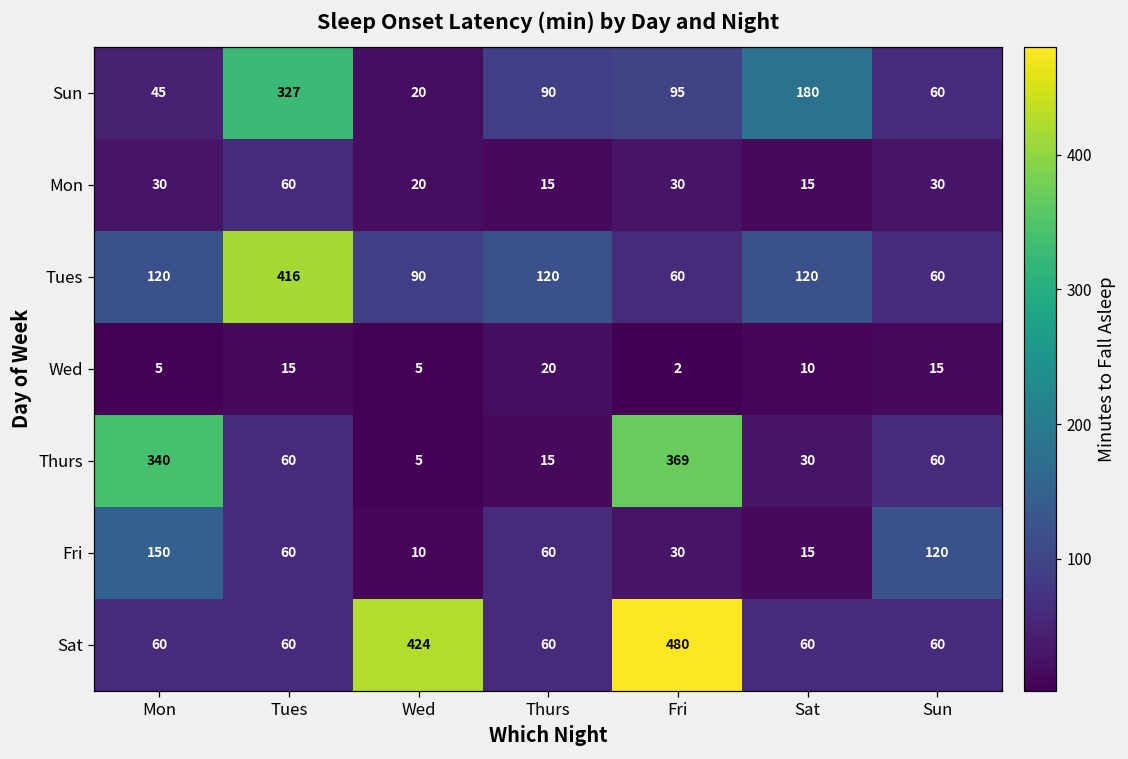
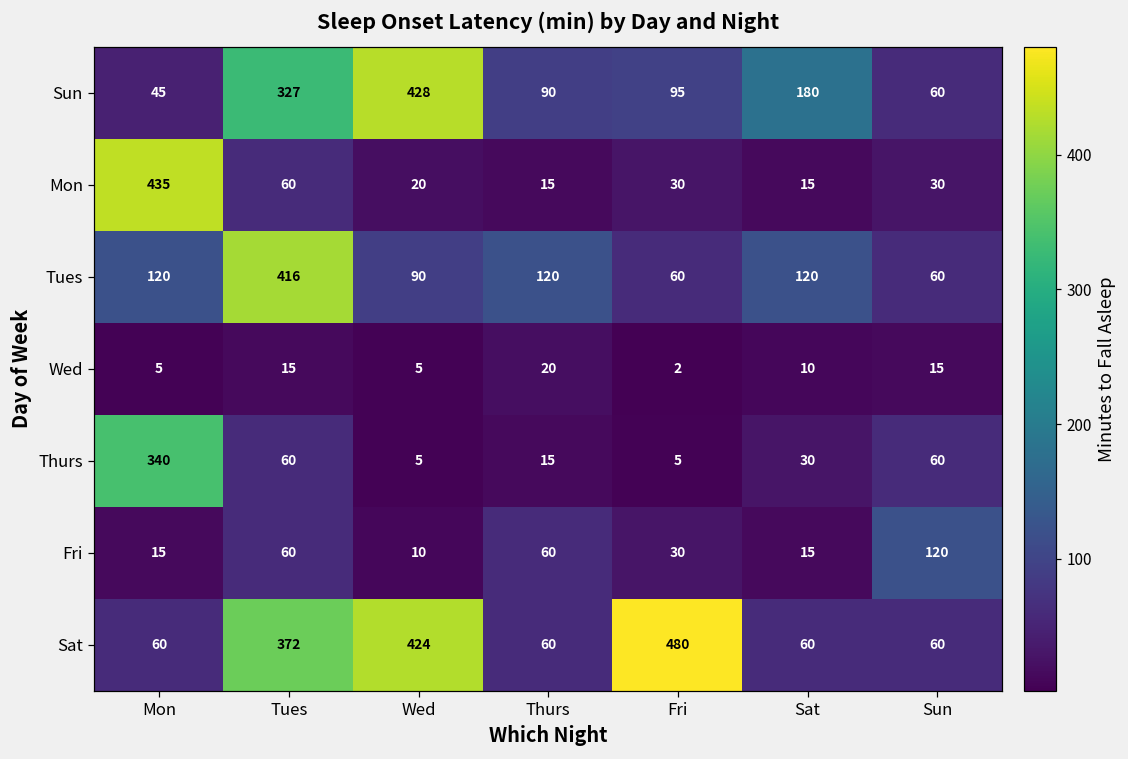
Sun, Wed: 20 -> 428
Mon, Mon: 30 -> 435
Thurs, Fri: 369 -> 5
Fri, Mon: 150 -> 15
Sat, Tues: 60 -> 372
